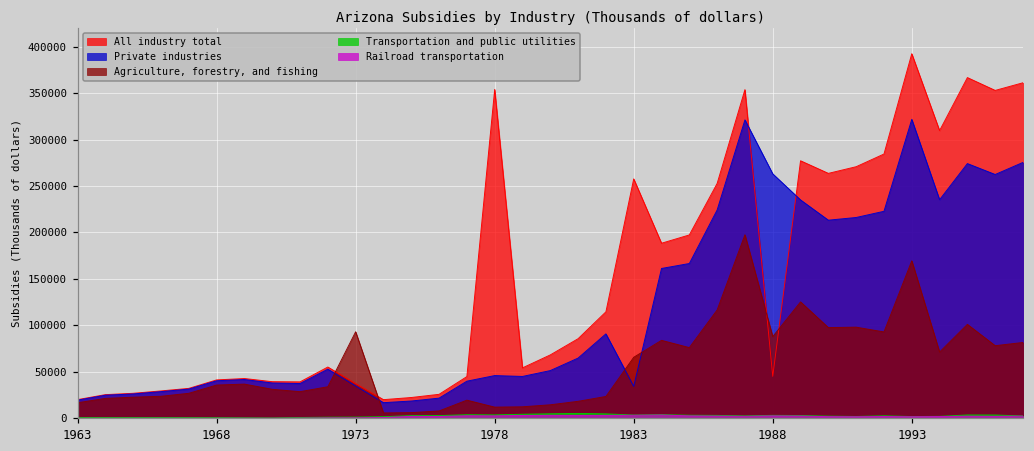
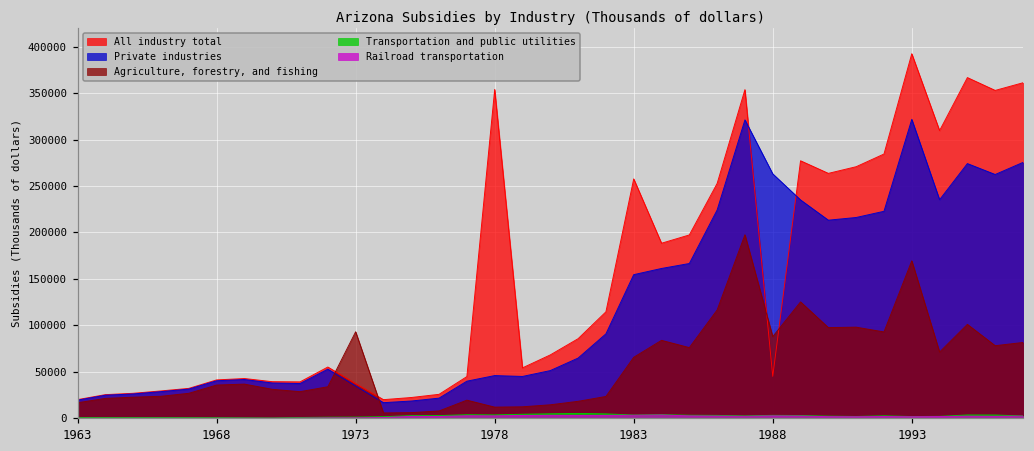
Private industries, 1983: 30000 -> 150000
